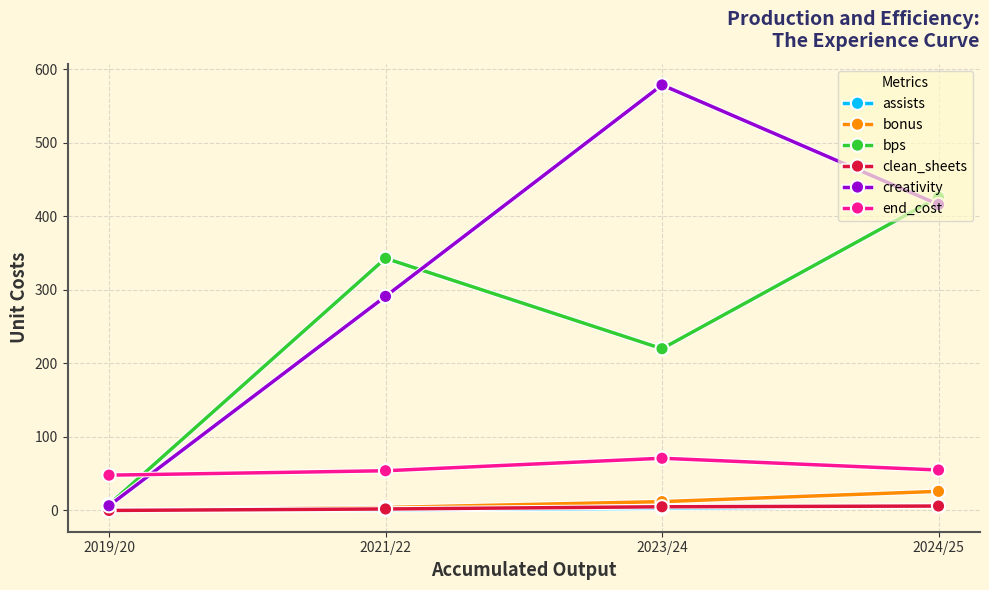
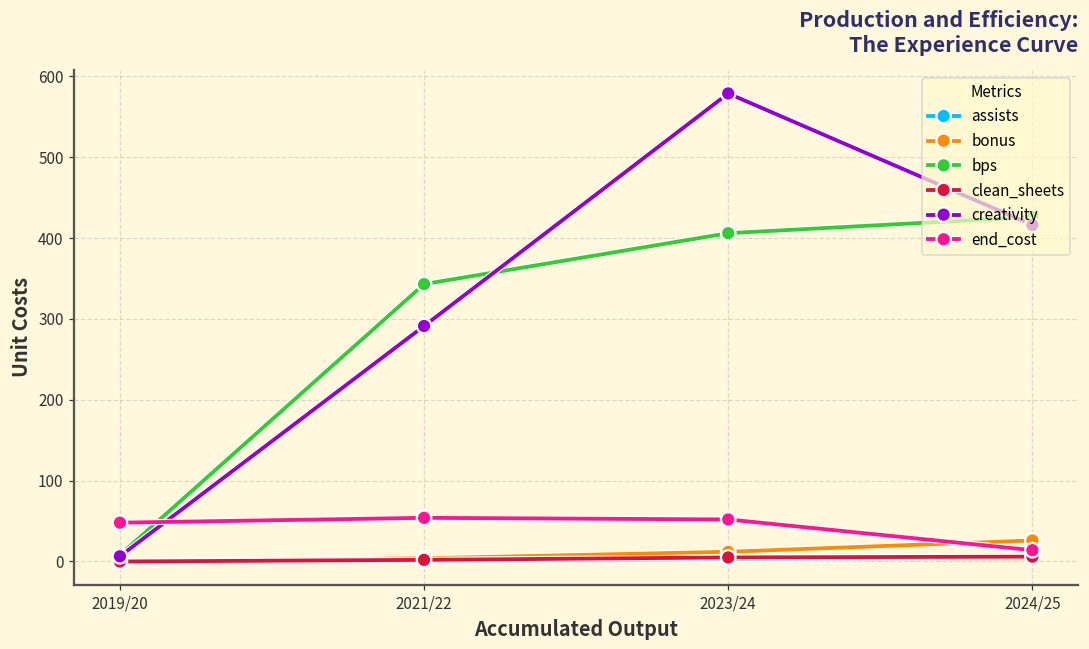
bps, 2023/24: 220 -> 410
end_cost, 2023/24: 70 -> 50
end_cost, 2024/25: 60 -> 10
